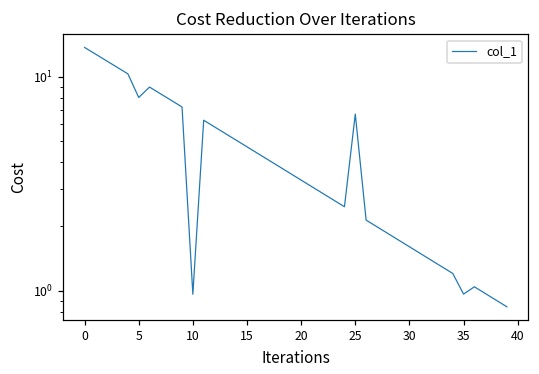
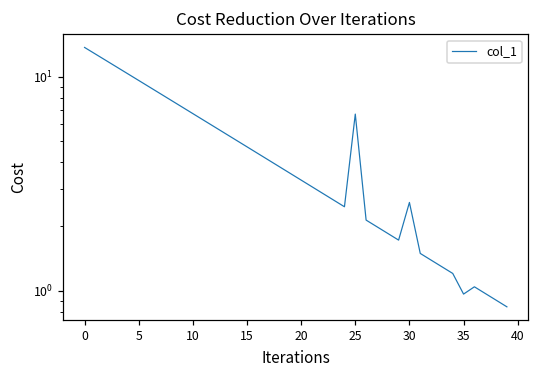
5: 8.0 -> 10
10: 1.0 -> 6.7
30: 1.6 -> 2.6
